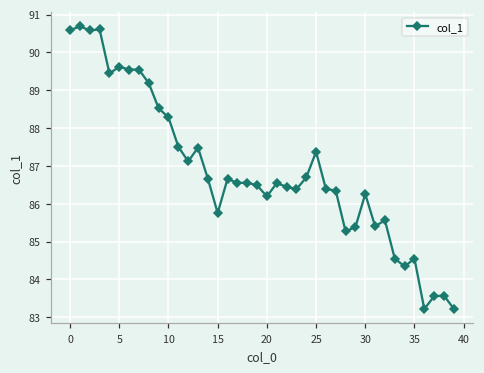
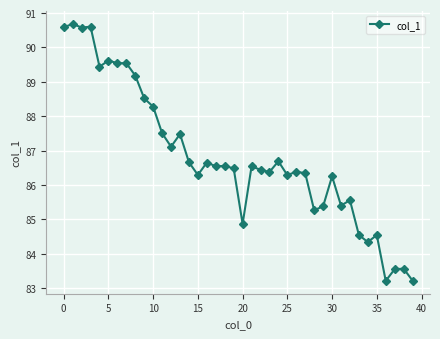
15: 85.8 -> 86.3
20: 86.2 -> 84.9
25: 87.4 -> 86.3
